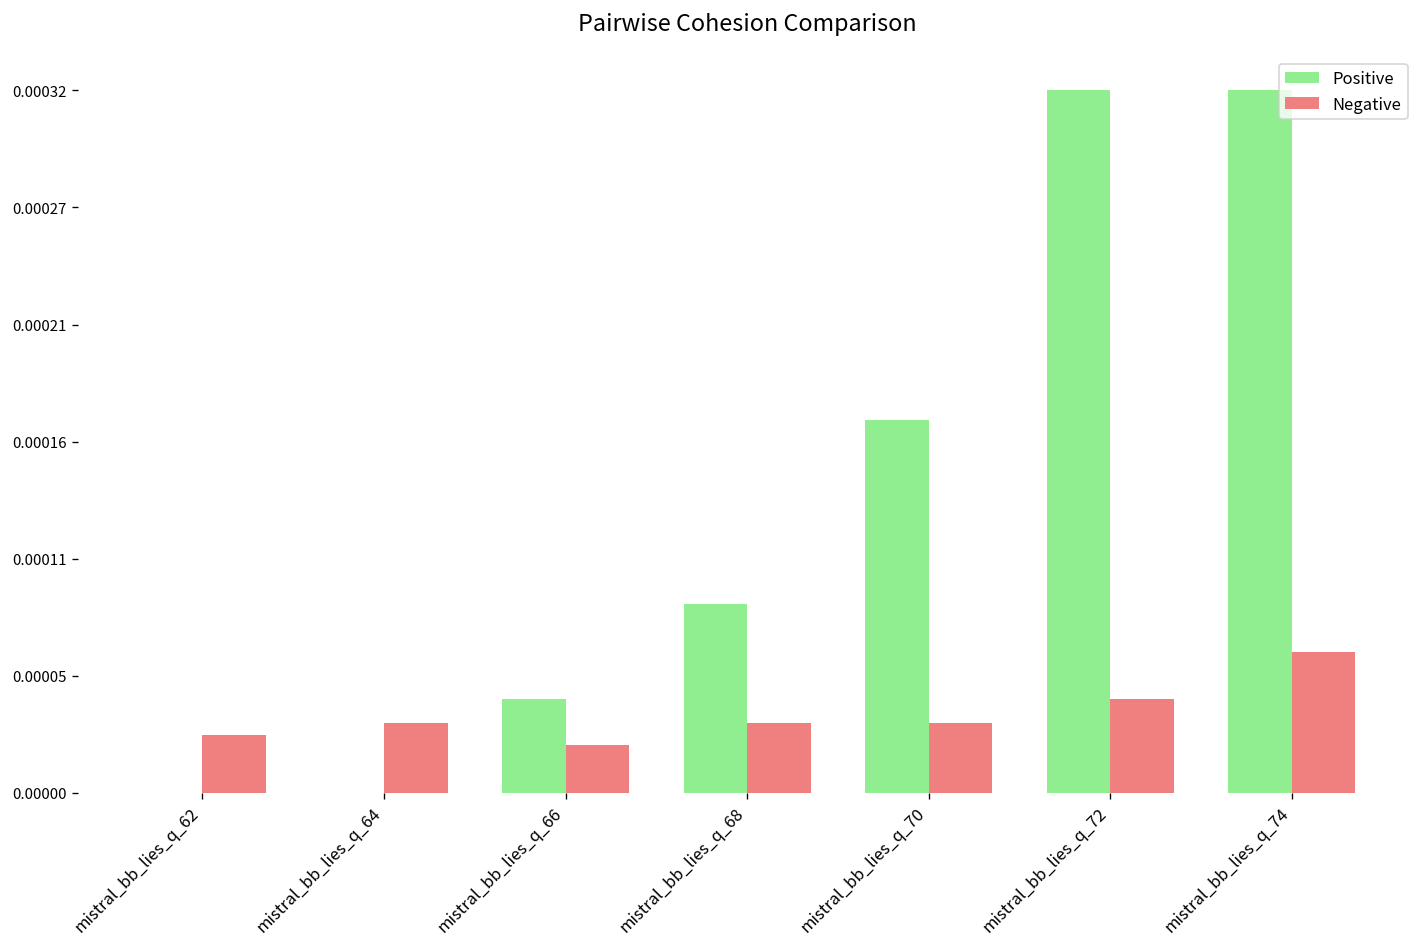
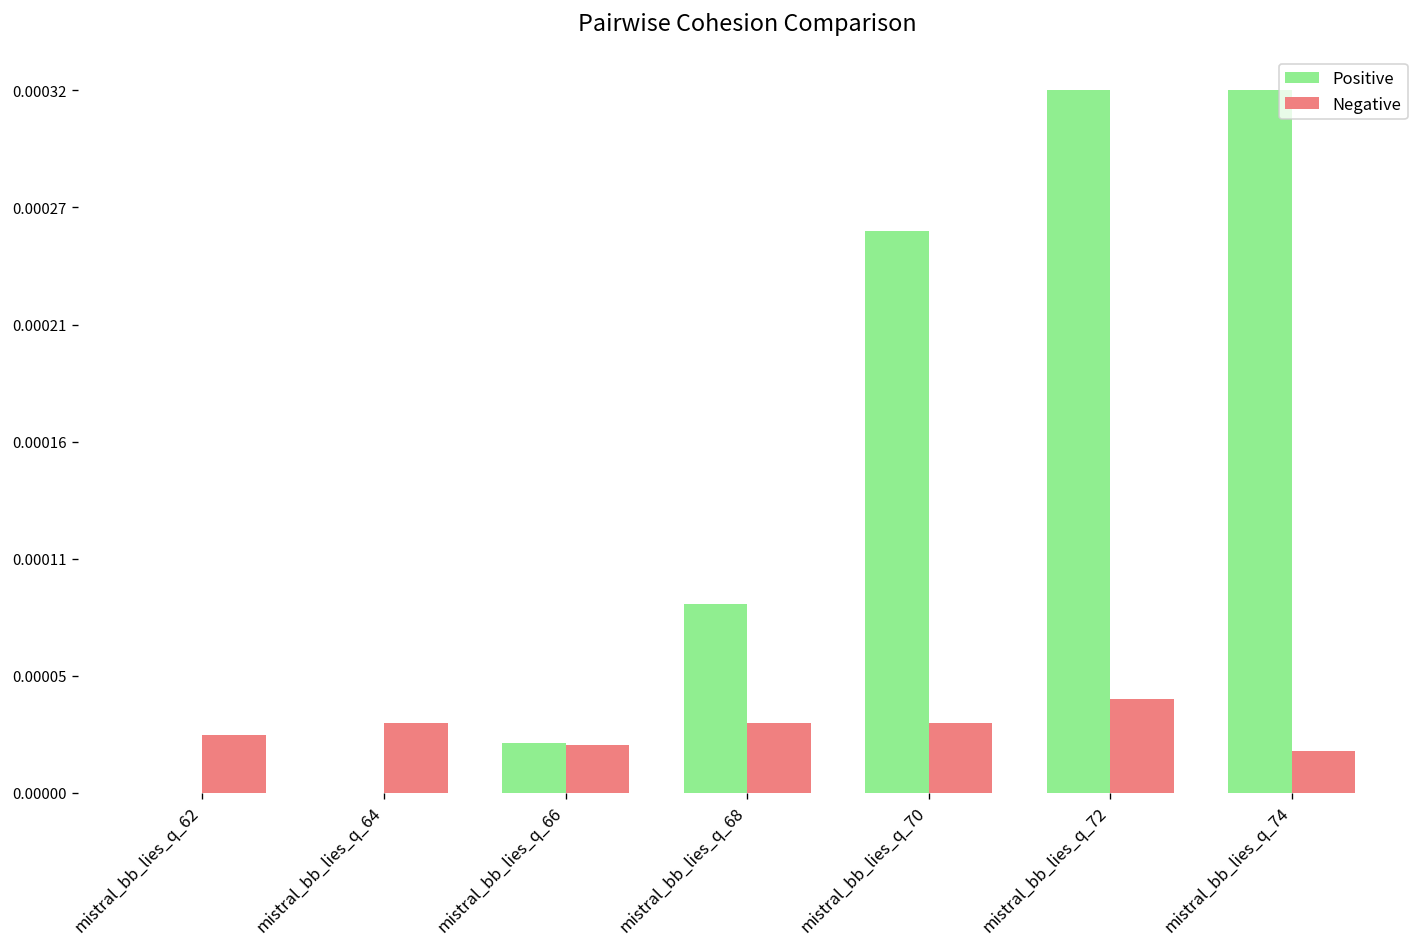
Positive, mistral_bb_lies_q_66: 0.000043 -> 0.000023
Positive, mistral_bb_lies_q_70: 0.000170 -> 0.000256
Negative, mistral_bb_lies_q_74: 0.000064 -> 0.000019
